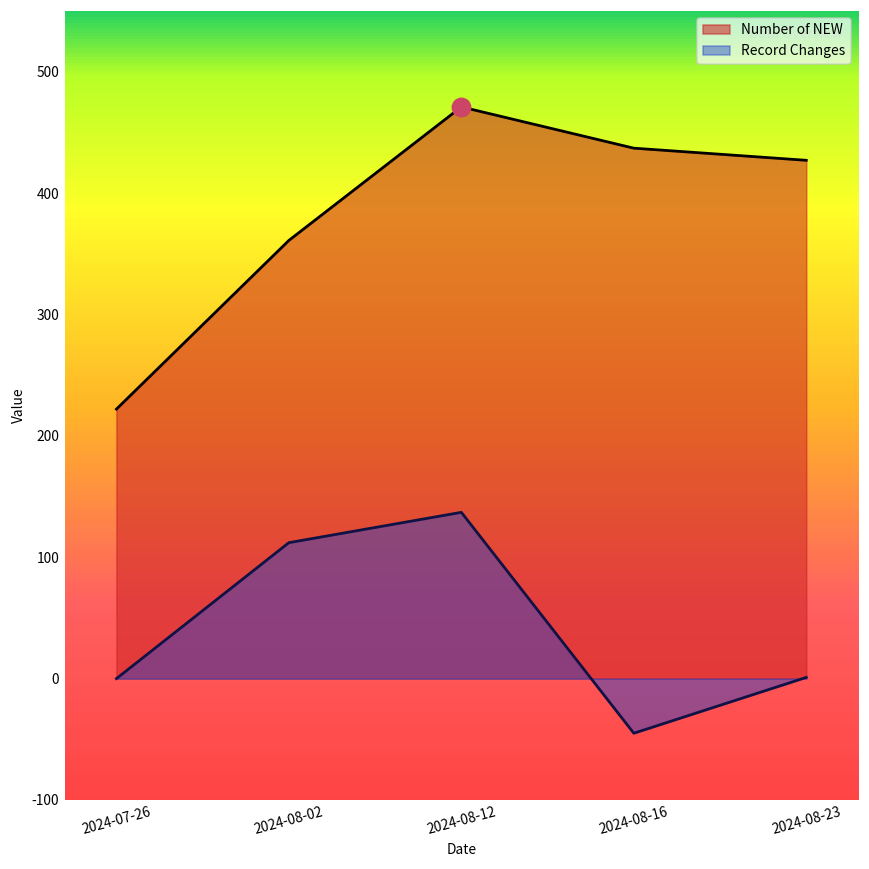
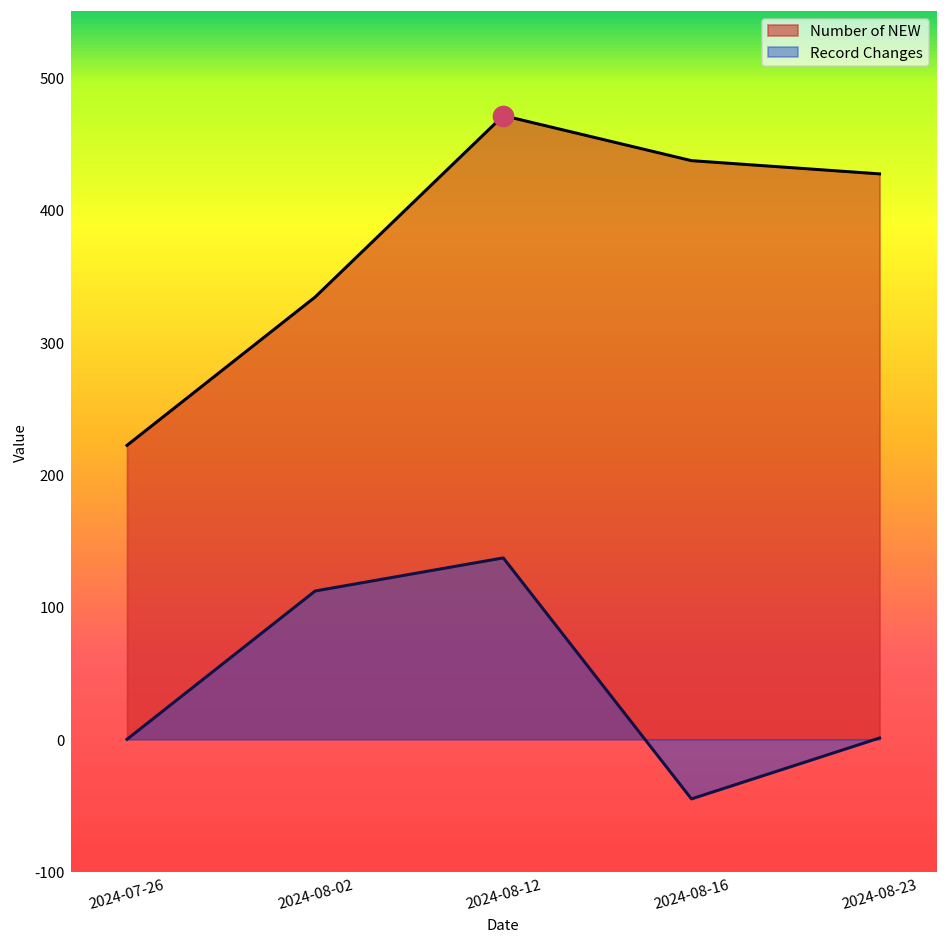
Number of NEW, 2024-08-02: 361 -> 334
